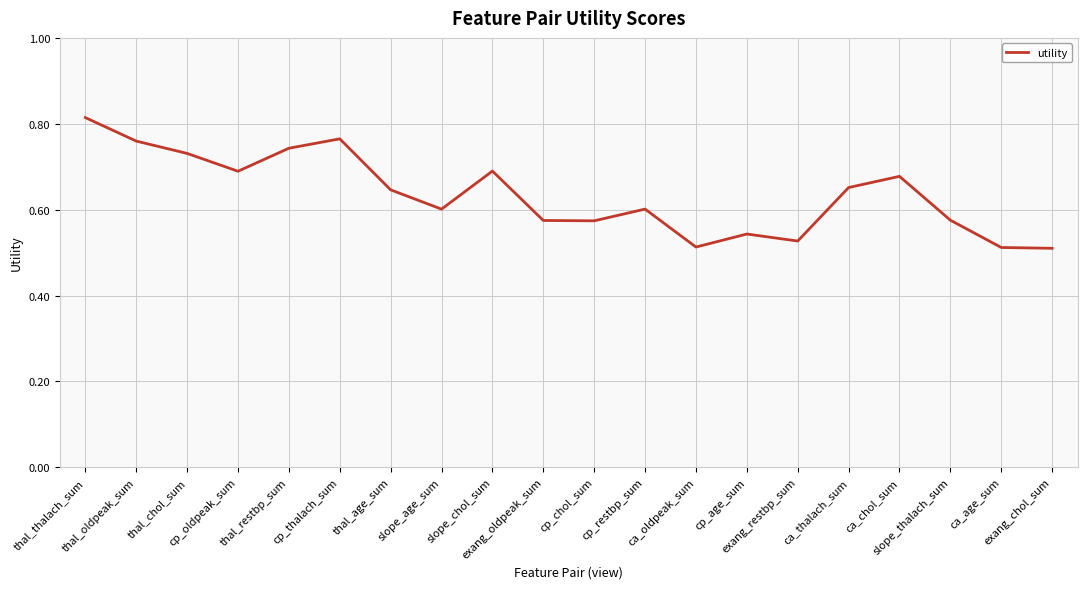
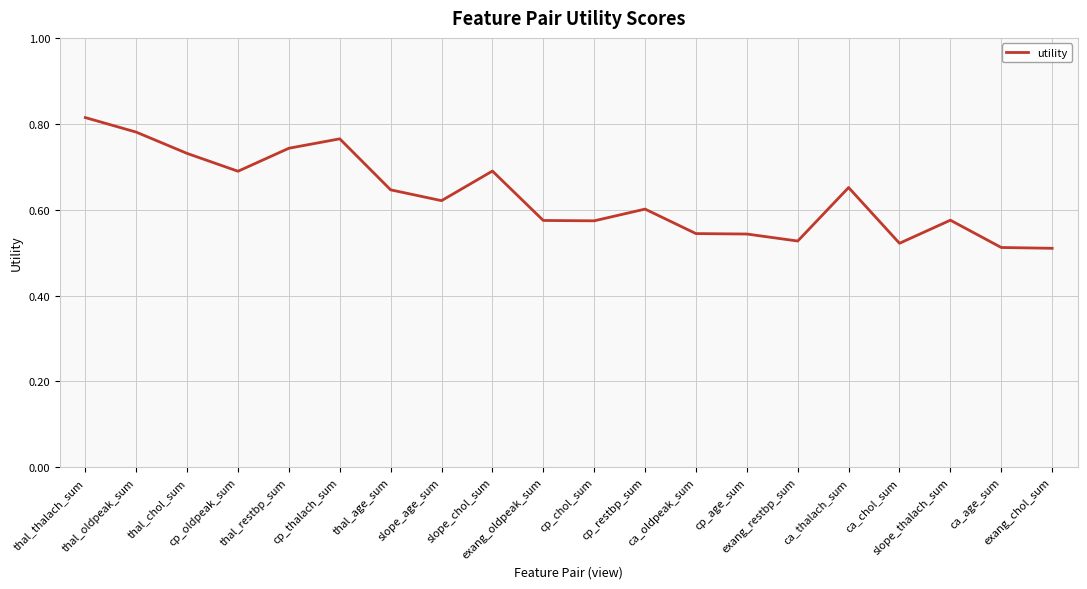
thal_oldpeak_sum: 0.76 -> 0.78
slope_age_sum: 0.60 -> 0.62
ca_oldpeak_sum: 0.51 -> 0.54
ca_chol_sum: 0.68 -> 0.52
